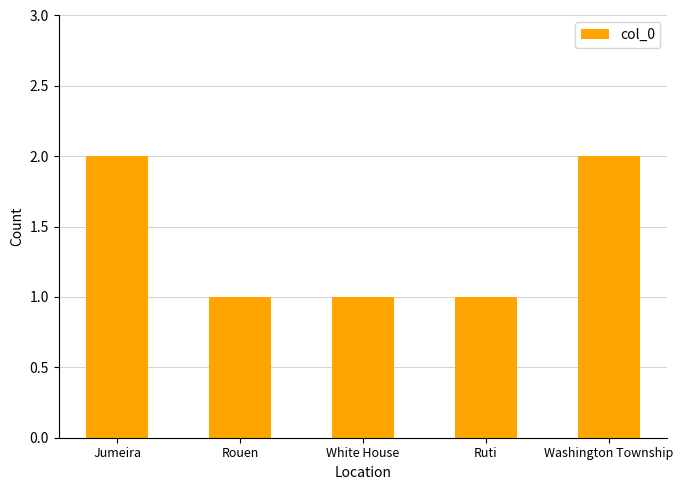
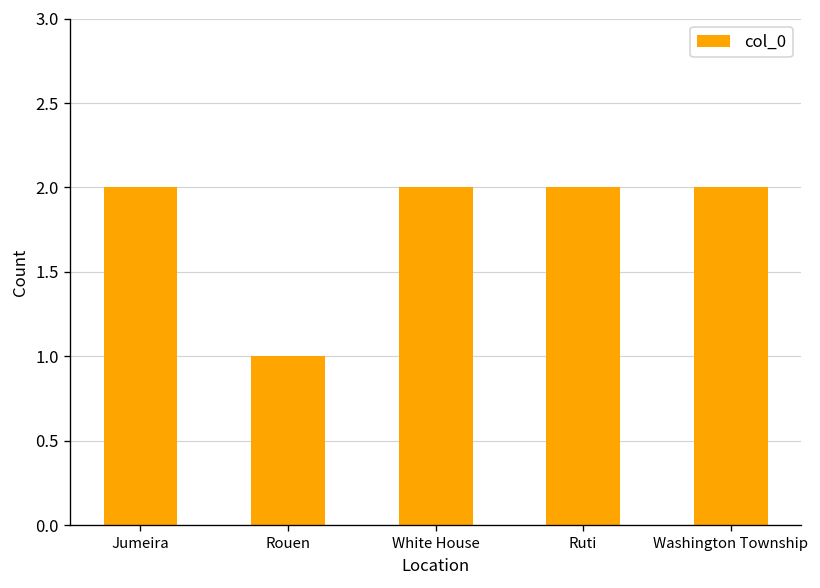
White House: 1 -> 2
Ruti: 1 -> 2
